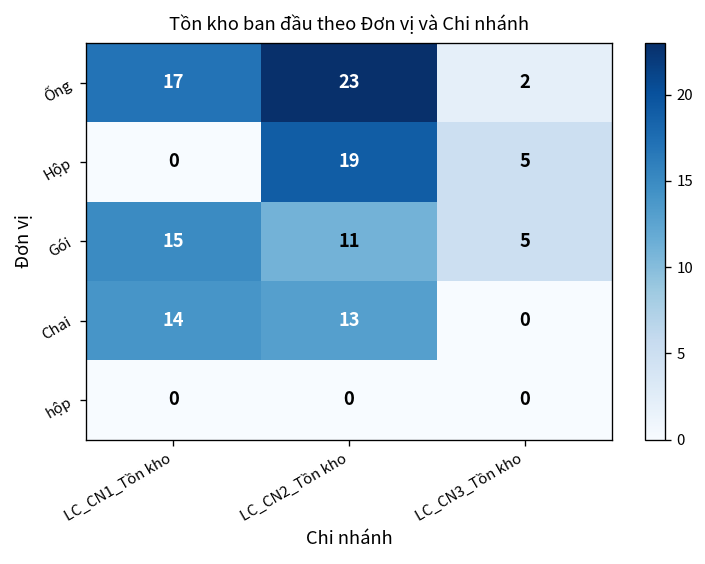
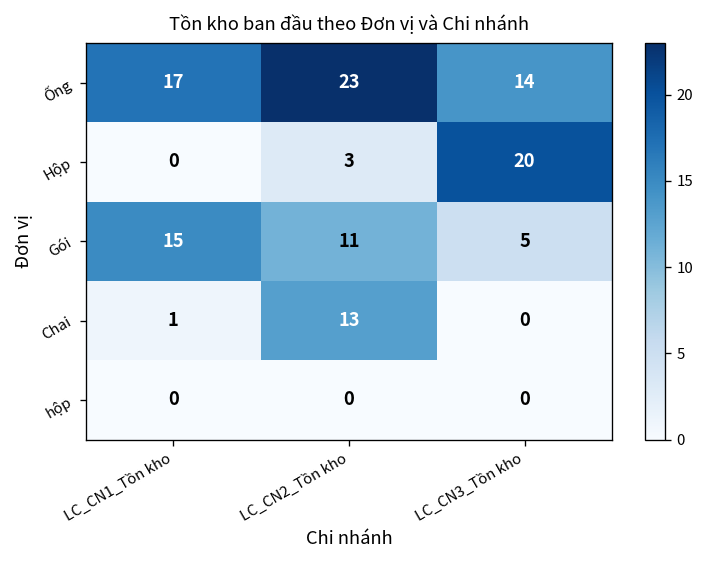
Ống, LC_CN3_Tồn kho: 2 -> 14
Hộp, LC_CN2_Tồn kho: 19 -> 3
Hộp, LC_CN3_Tồn kho: 5 -> 20
Chai, LC_CN1_Tồn kho: 14 -> 1
